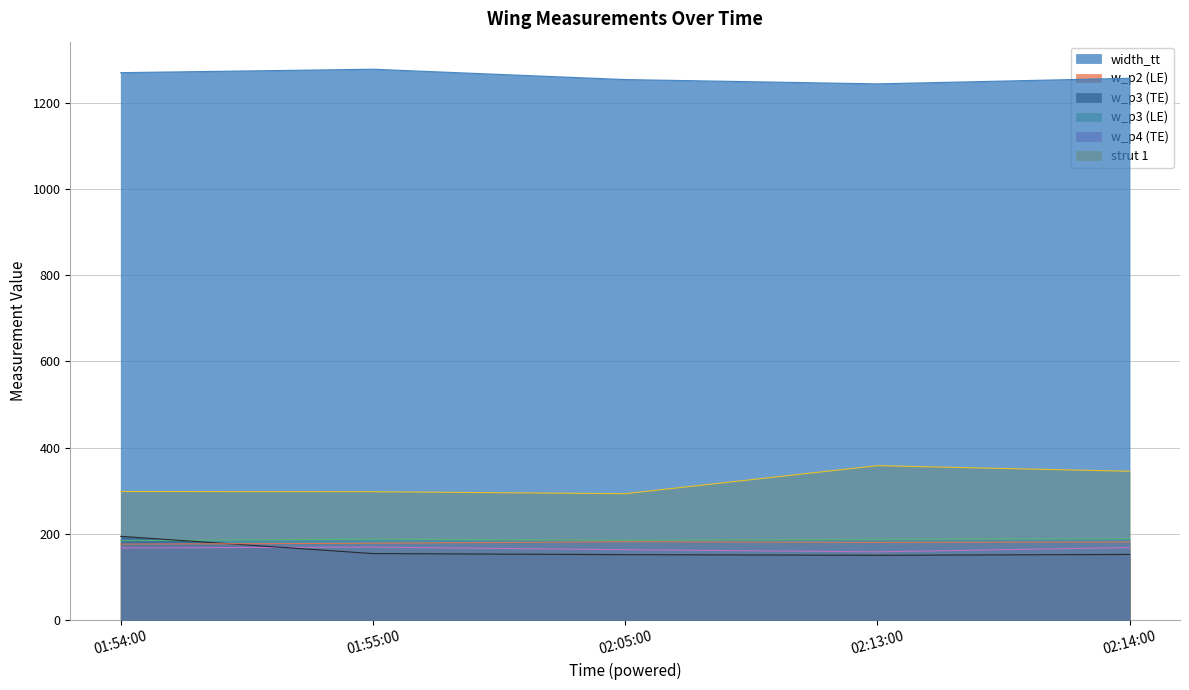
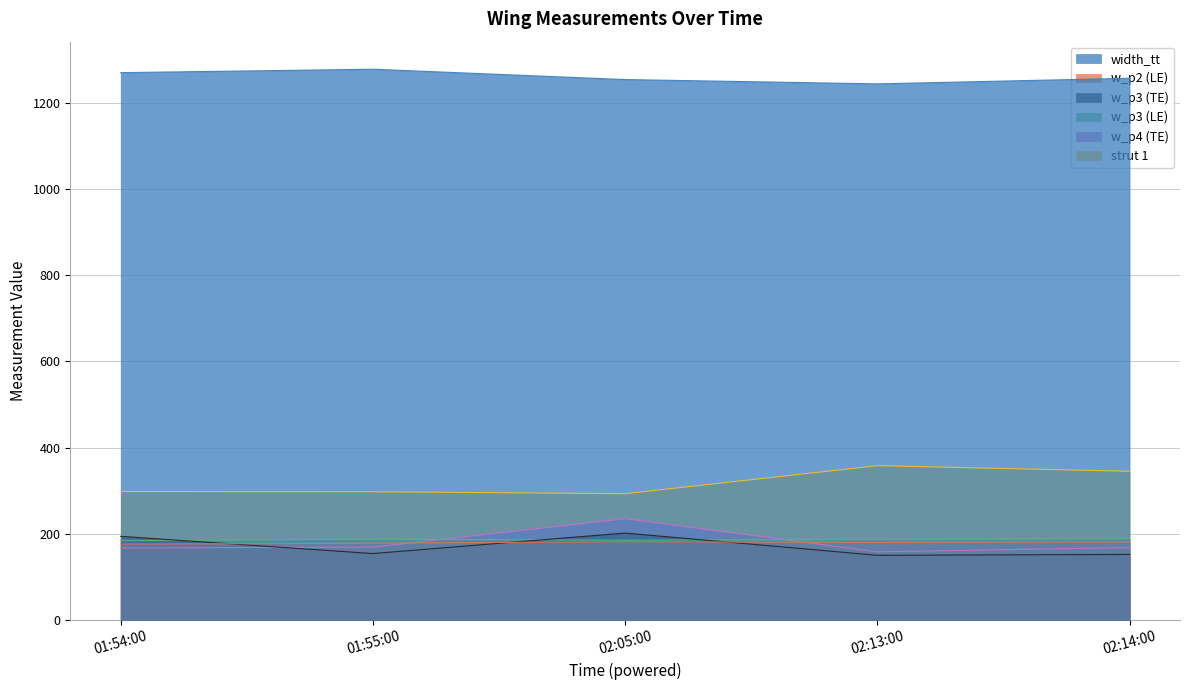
w_p3 (TE), 02:05:00: 150 -> 200
w_p4 (TE), 02:05:00: 160 -> 240
